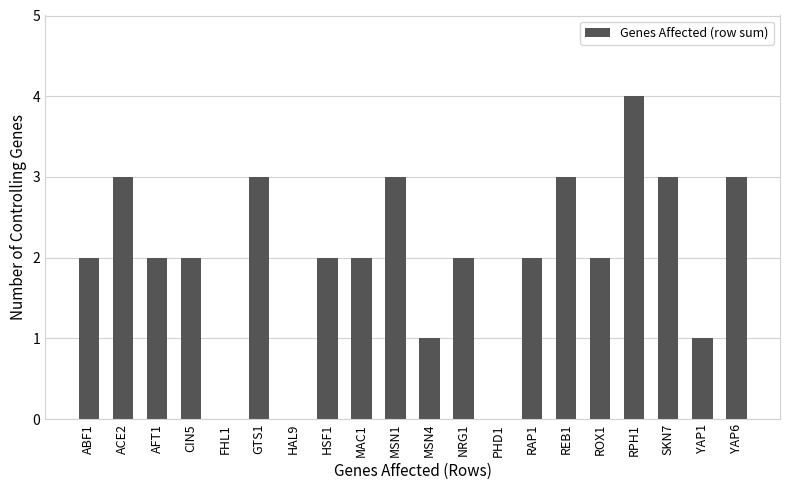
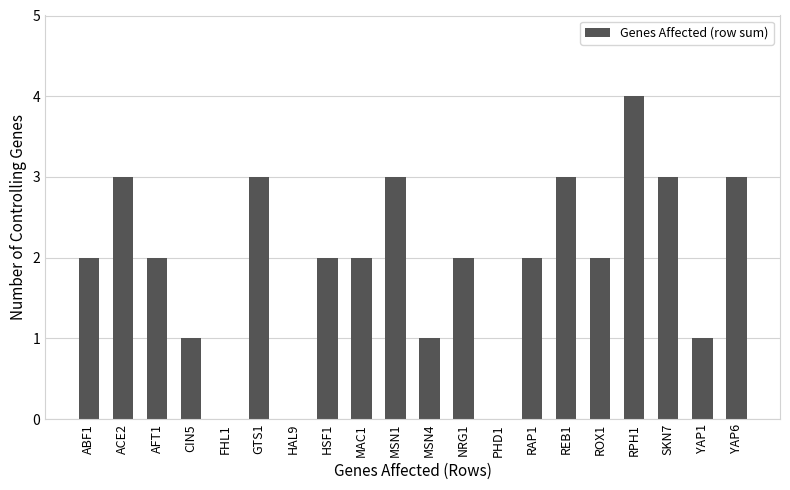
CIN5: 2 -> 1
